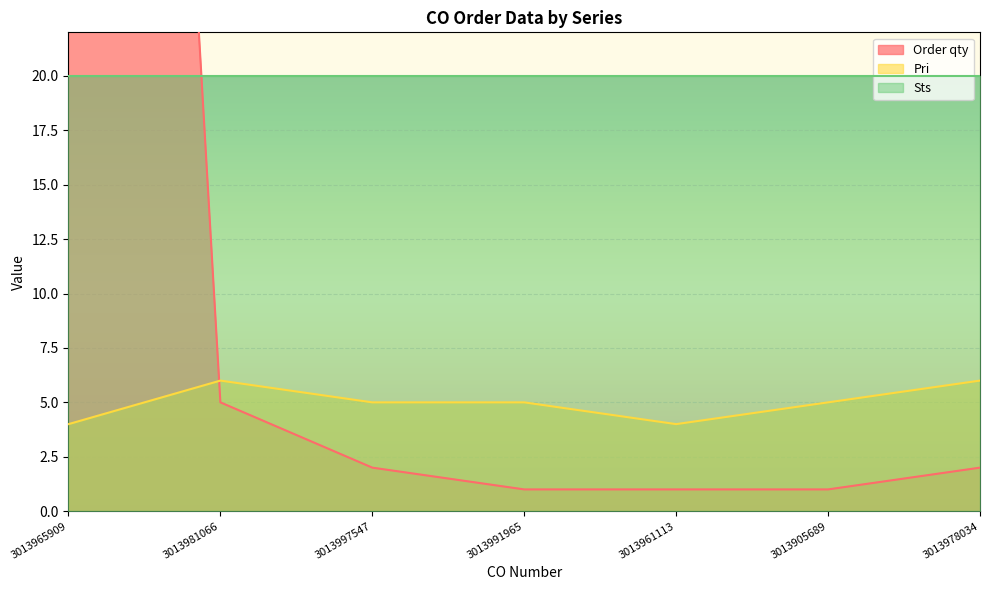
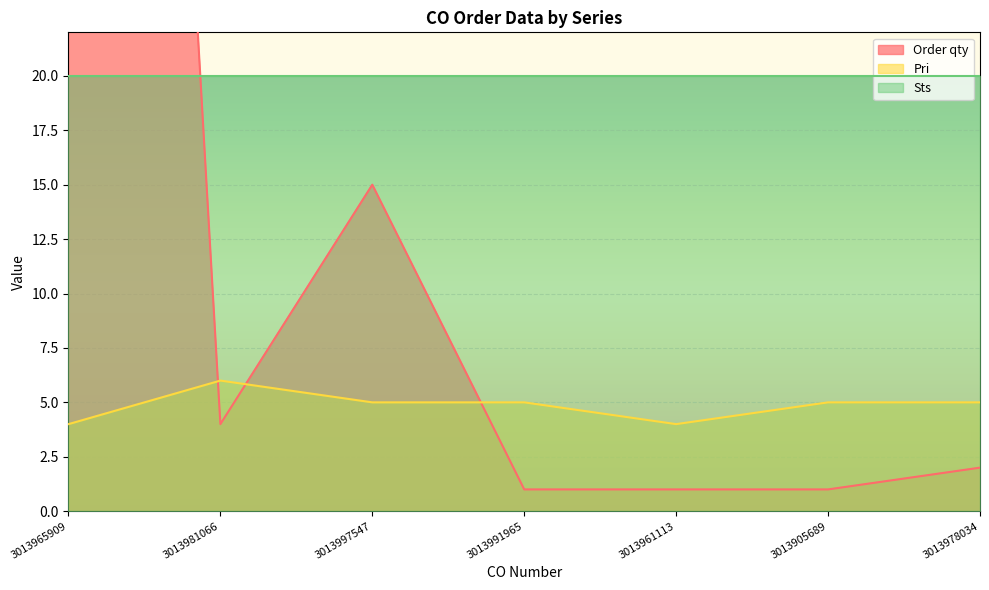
Order qty, 3013981066: 5 -> 4
Order qty, 3013997547: 2 -> 15
Pri, 3013978034: 6 -> 5
